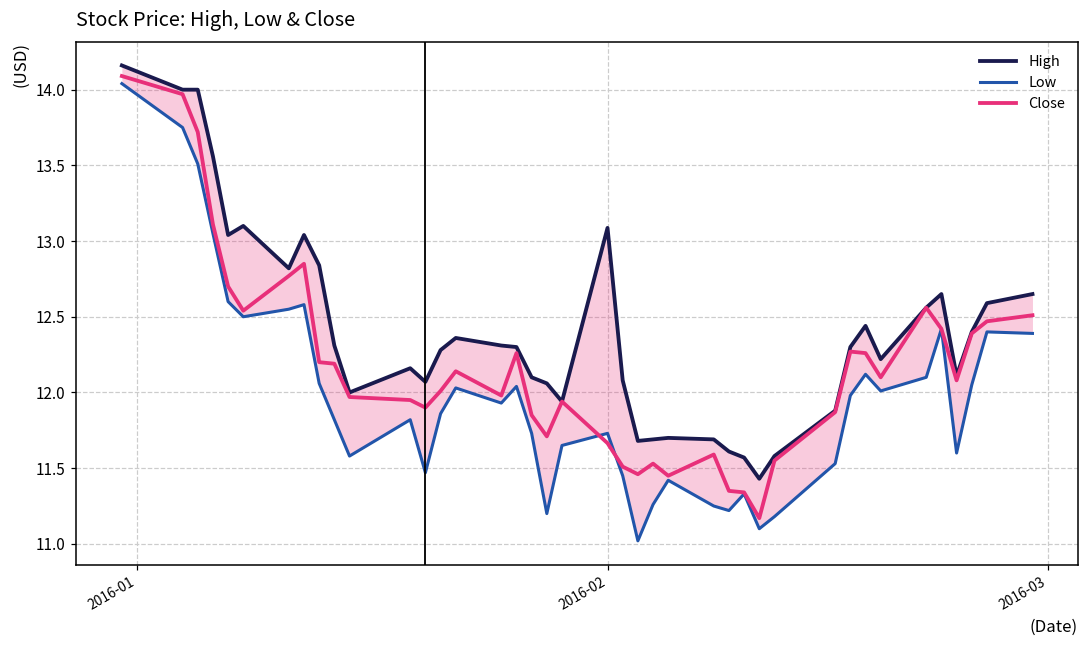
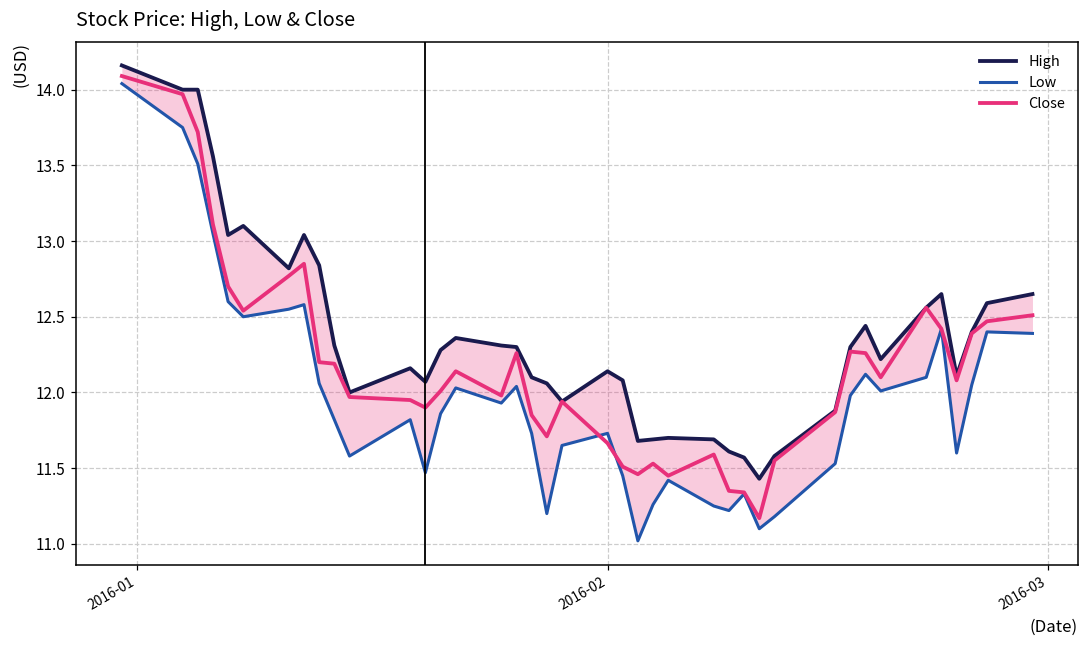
High, 2016-02: 13.09 -> 12.14
